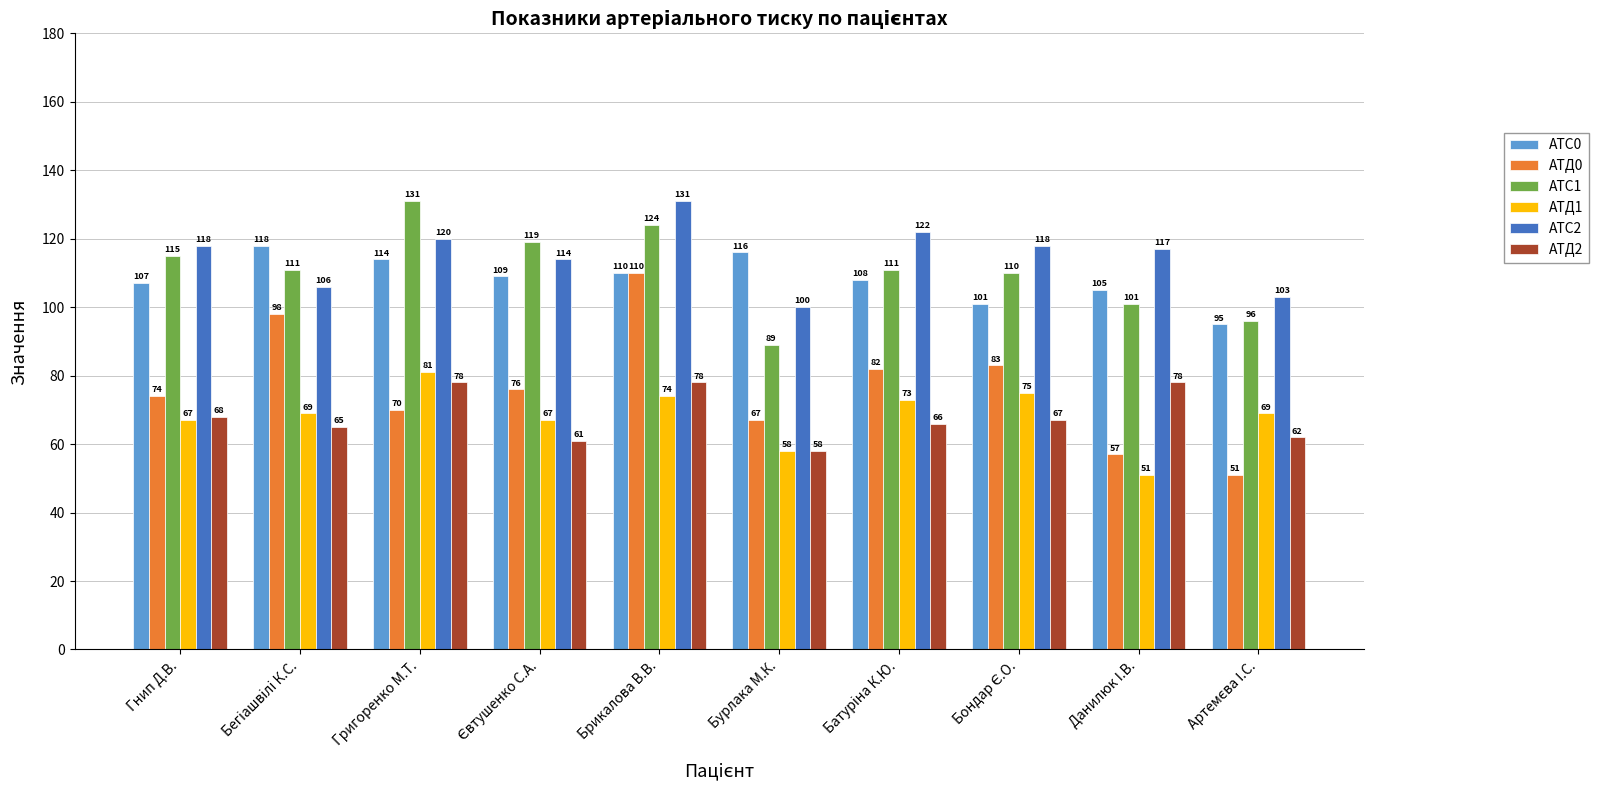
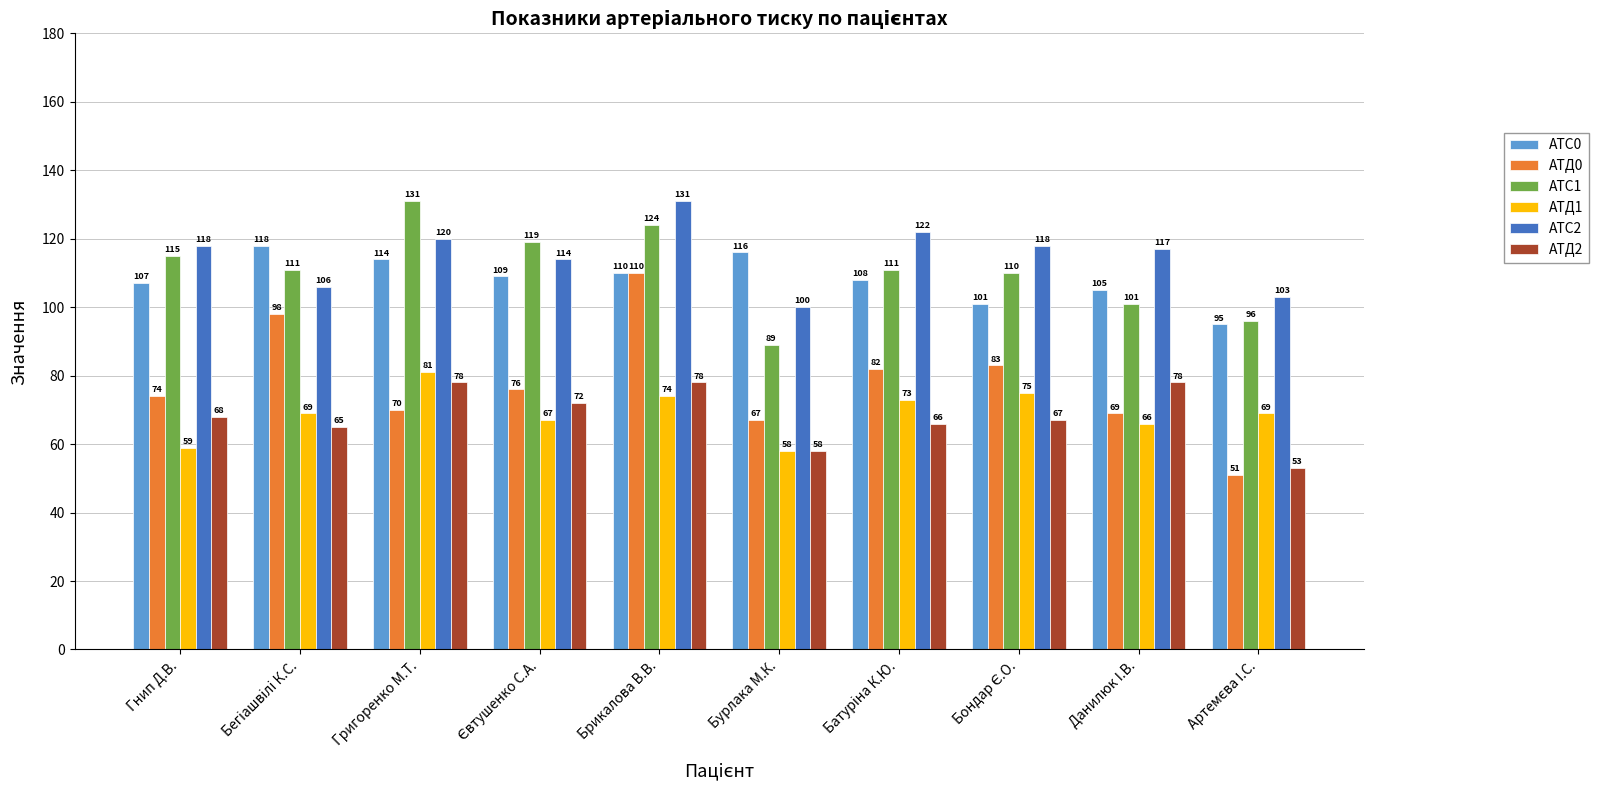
АТД1, Гнип Д.В.: 67 -> 59
АТД2, Євтушенко С.А.: 61 -> 72
АТД0, Данилюк І.В.: 57 -> 69
АТД1, Данилюк І.В.: 51 -> 66
АТД2, Артемєва І.С.: 62 -> 53
